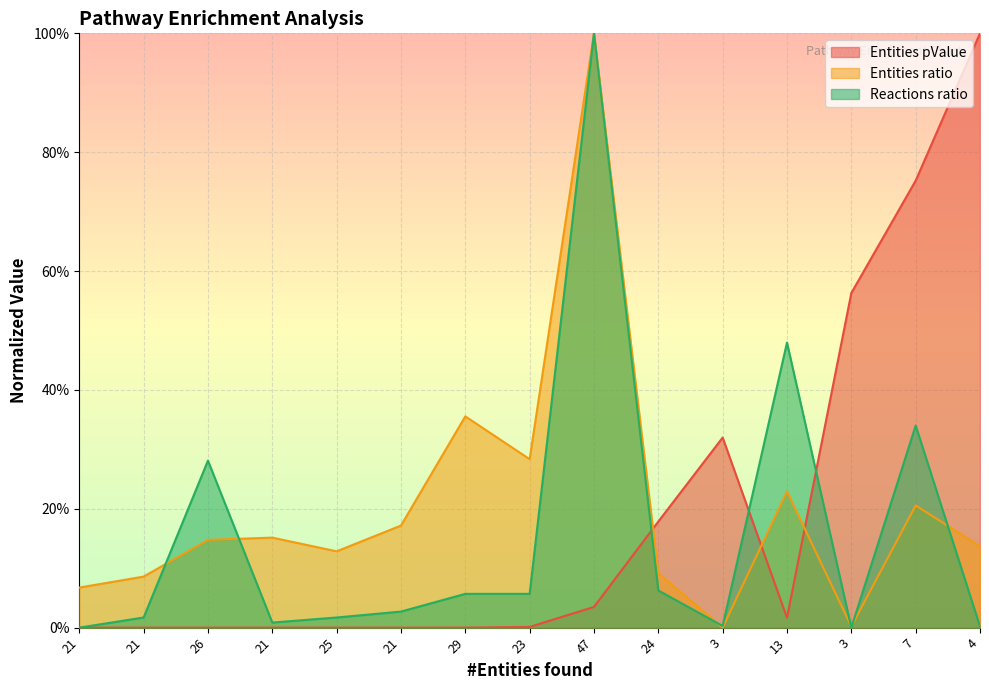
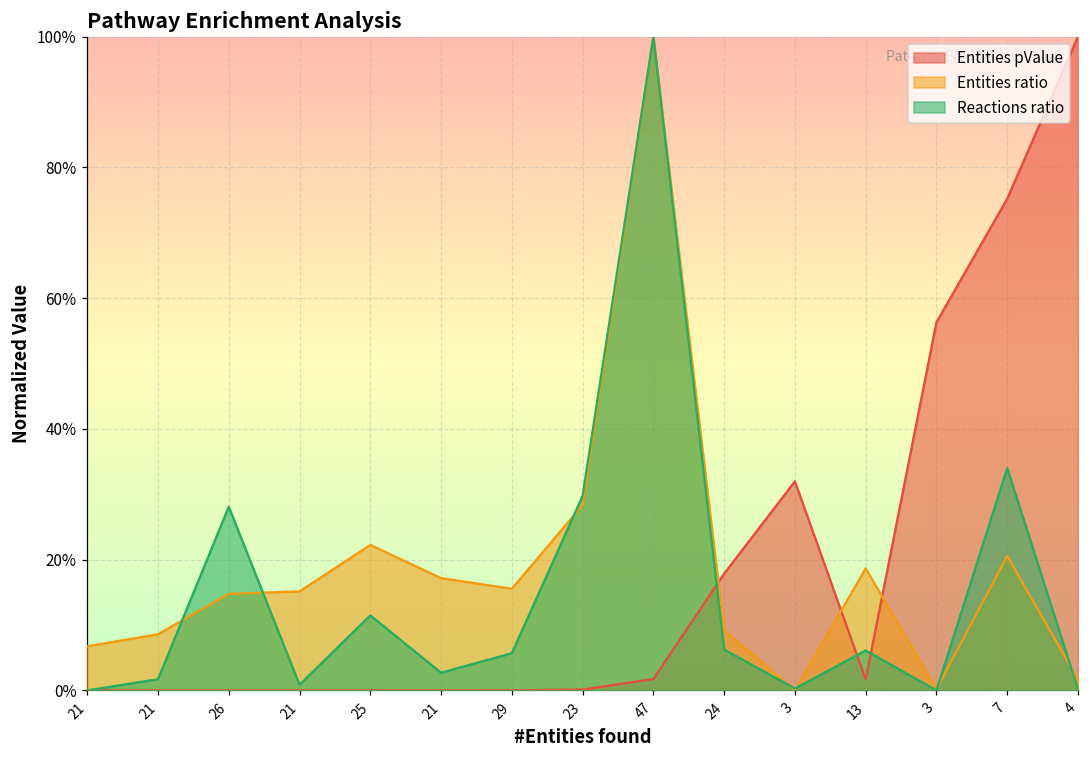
Entities ratio, 25: 13% -> 22%
Reactions ratio, 25: 2% -> 11%
Entities ratio, 29: 36% -> 16%
Reactions ratio, 23: 6% -> 30%
Entities pValue, 47: 3% -> 2%
Entities ratio, 13: 23% -> 19%
Reactions ratio, 13: 48% -> 6%
Entities ratio, 4: 14% -> 2%
